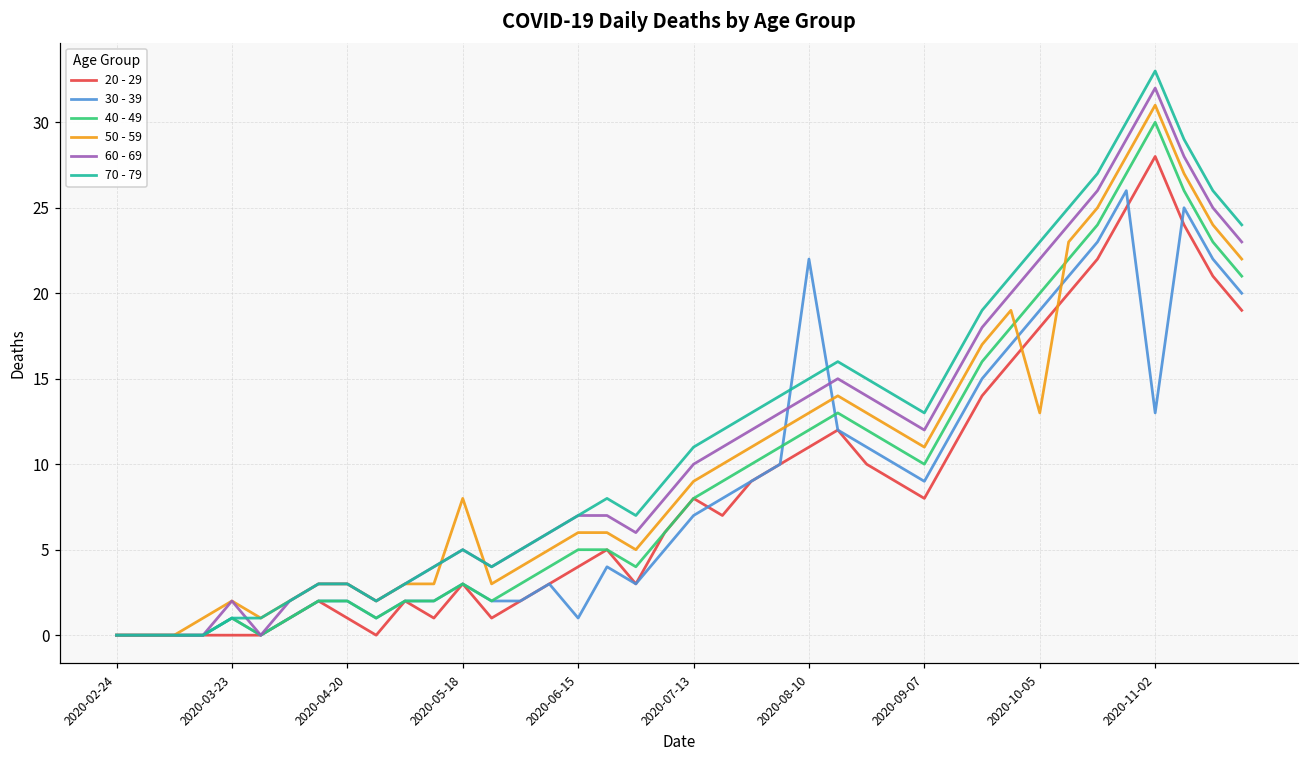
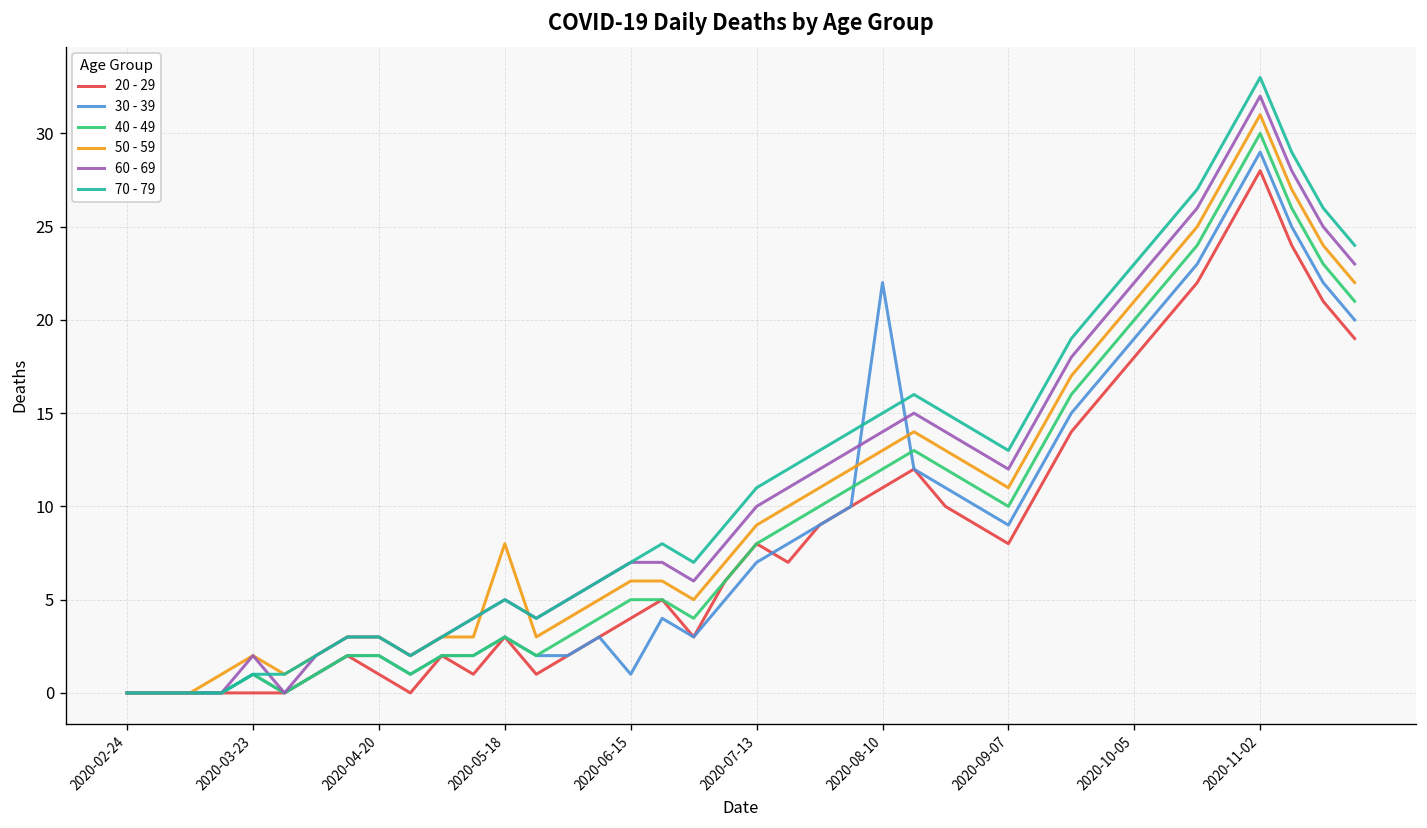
50 - 59, 2020-10-05: 13 -> 21
30 - 39, 2020-11-02: 13 -> 29
